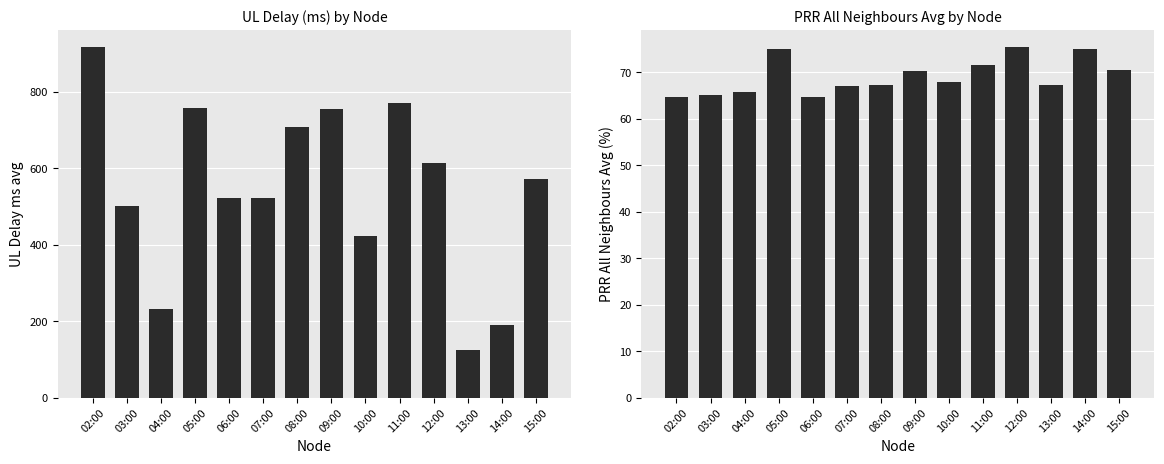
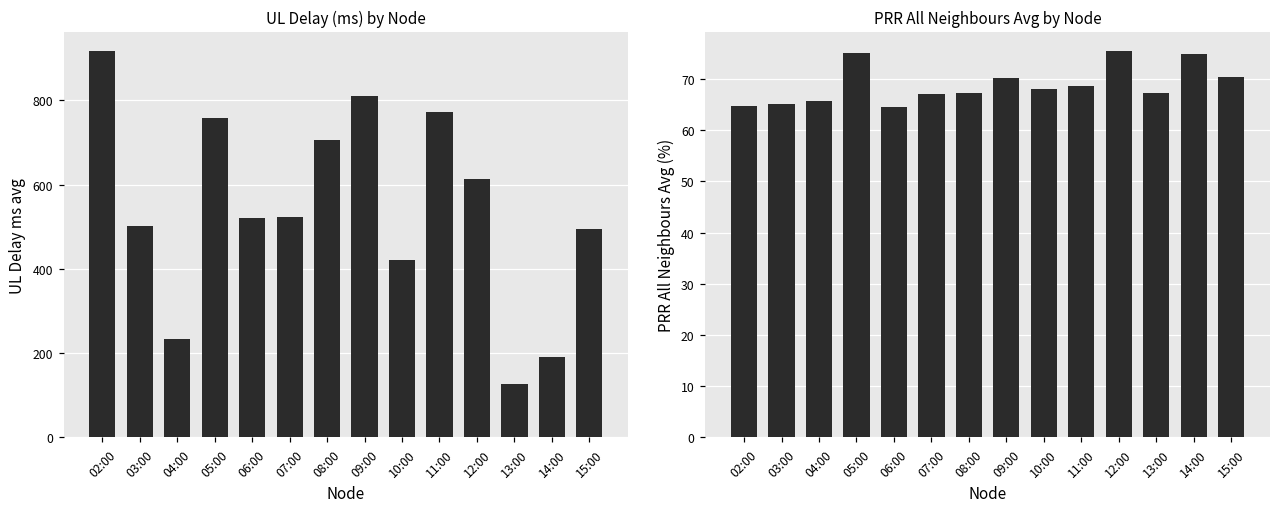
UL Delay (ms) by Node, 09:00: 750 -> 810
UL Delay (ms) by Node, 15:00: 570 -> 490
PRR All Neighbours Avg by Node, 11:00: 72 -> 69
